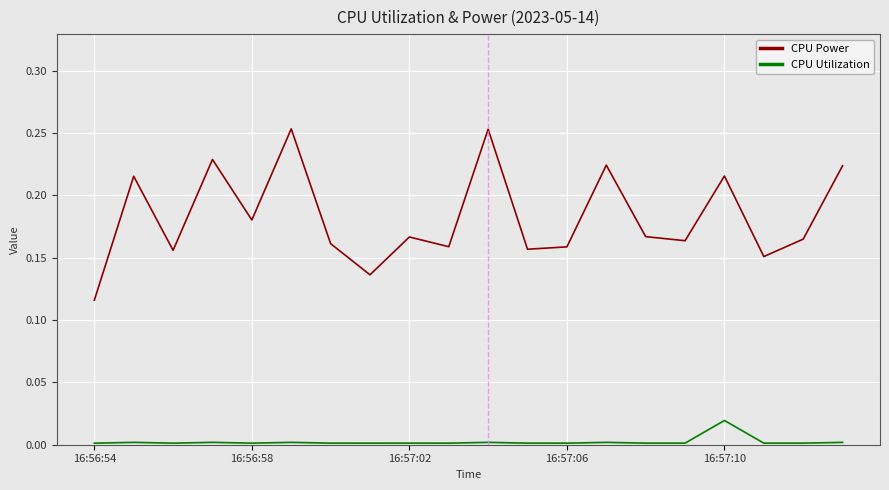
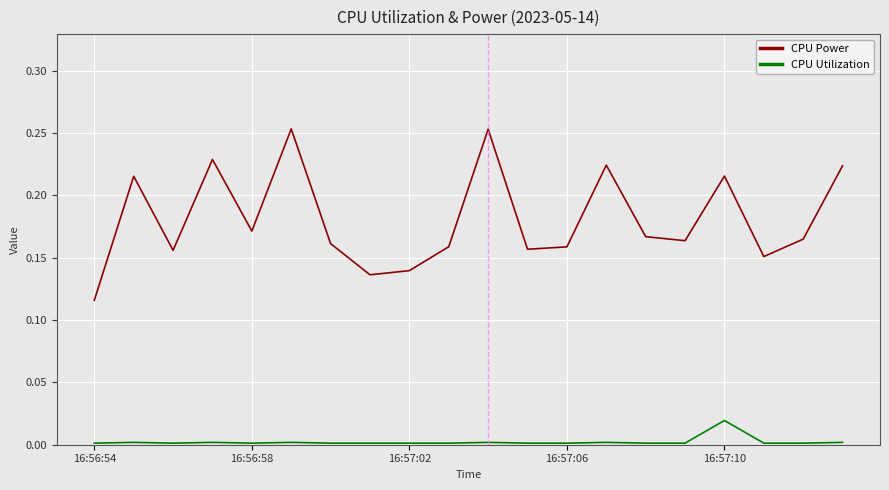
CPU Power, 16:56:58: 0.180 -> 0.171
CPU Power, 16:57:02: 0.167 -> 0.140
